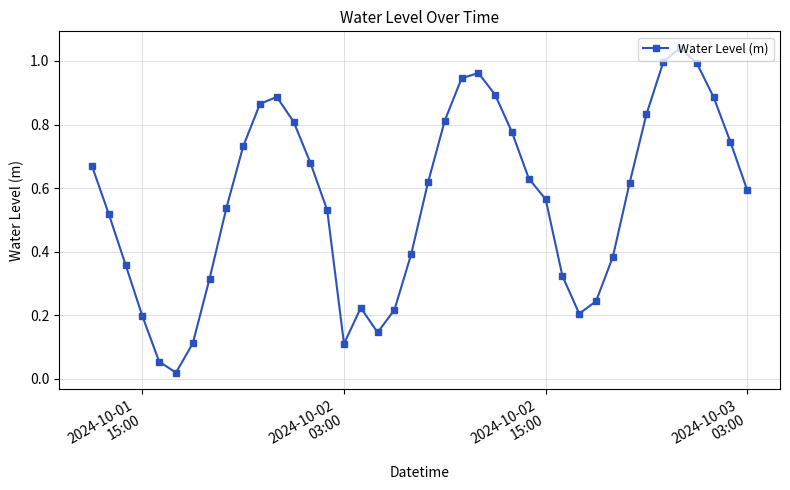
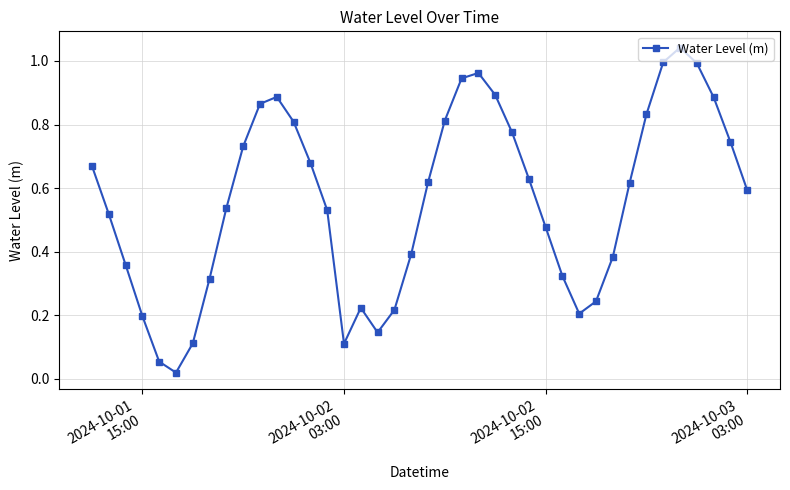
2024-10-02 15:00: 0.57 -> 0.48
